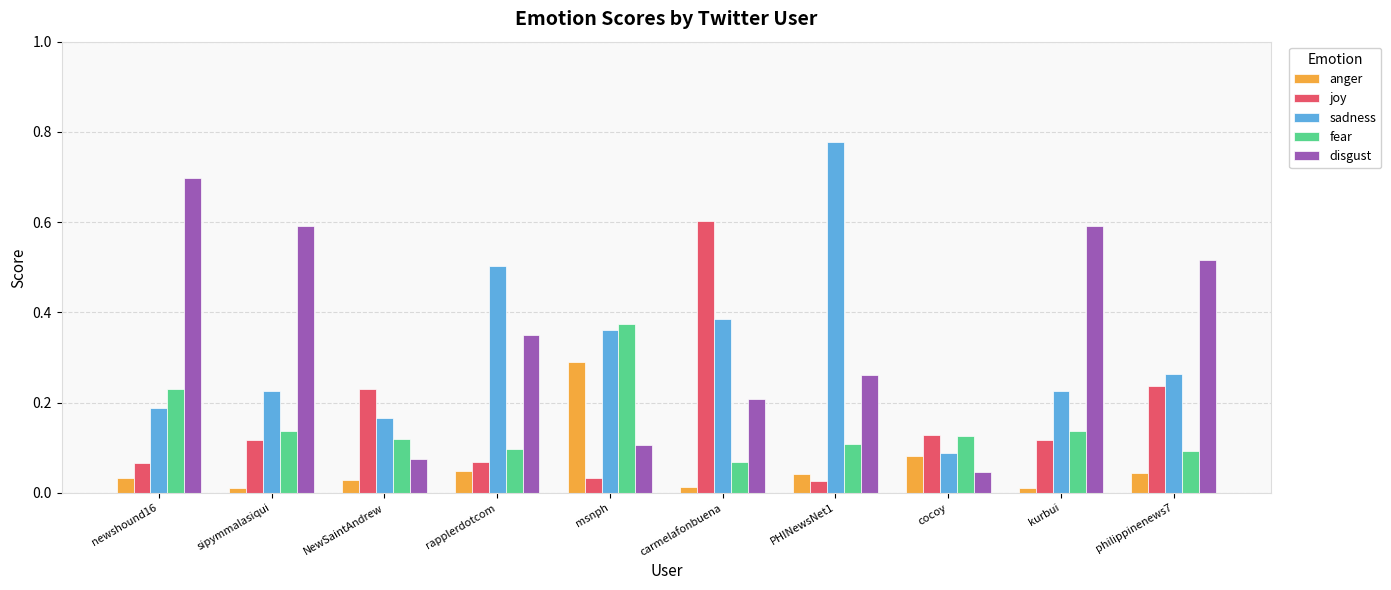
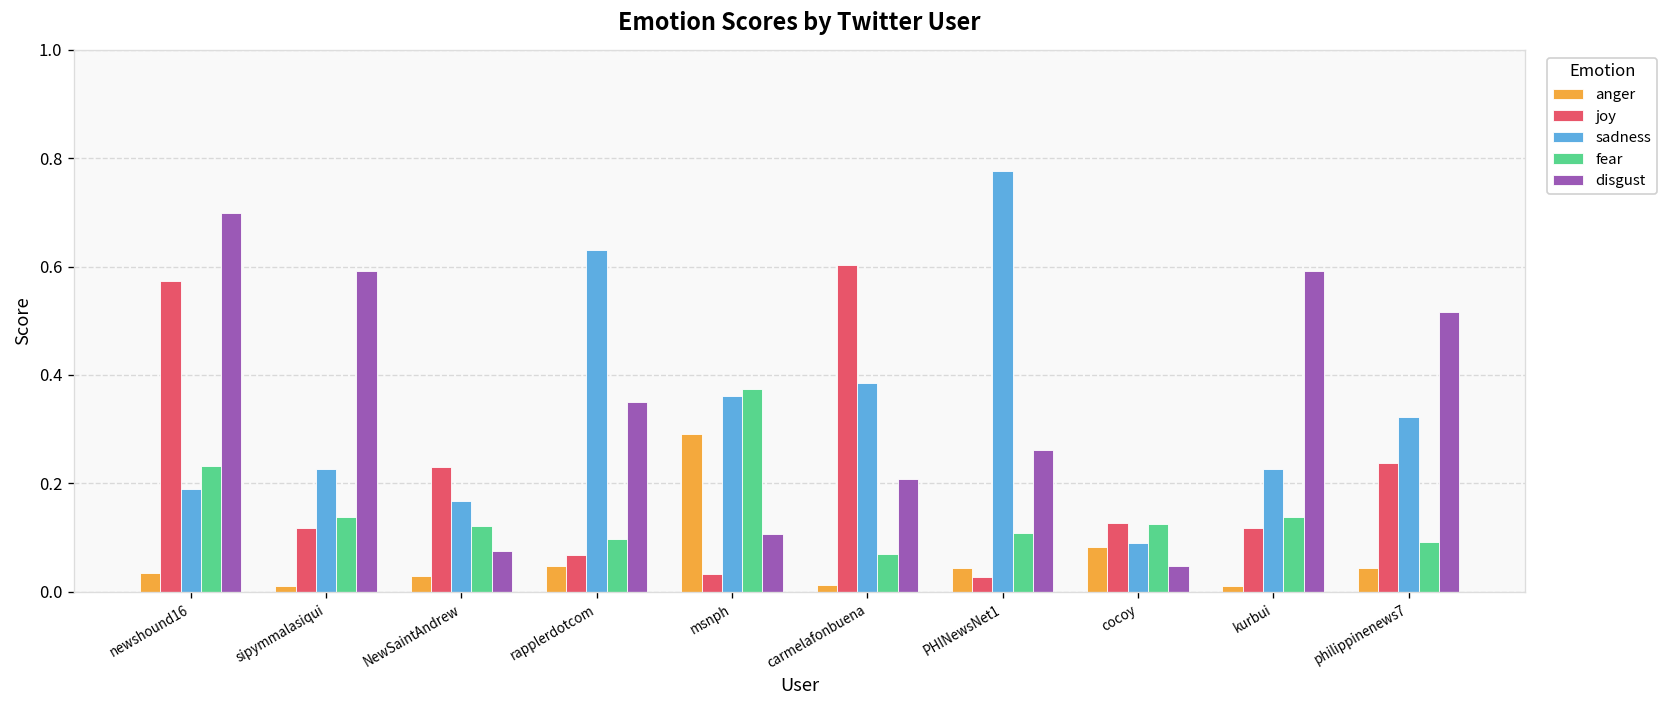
joy, newshound16: 0.07 -> 0.57
sadness, rapplerdotcom: 0.50 -> 0.63
sadness, philippinenews7: 0.26 -> 0.32
